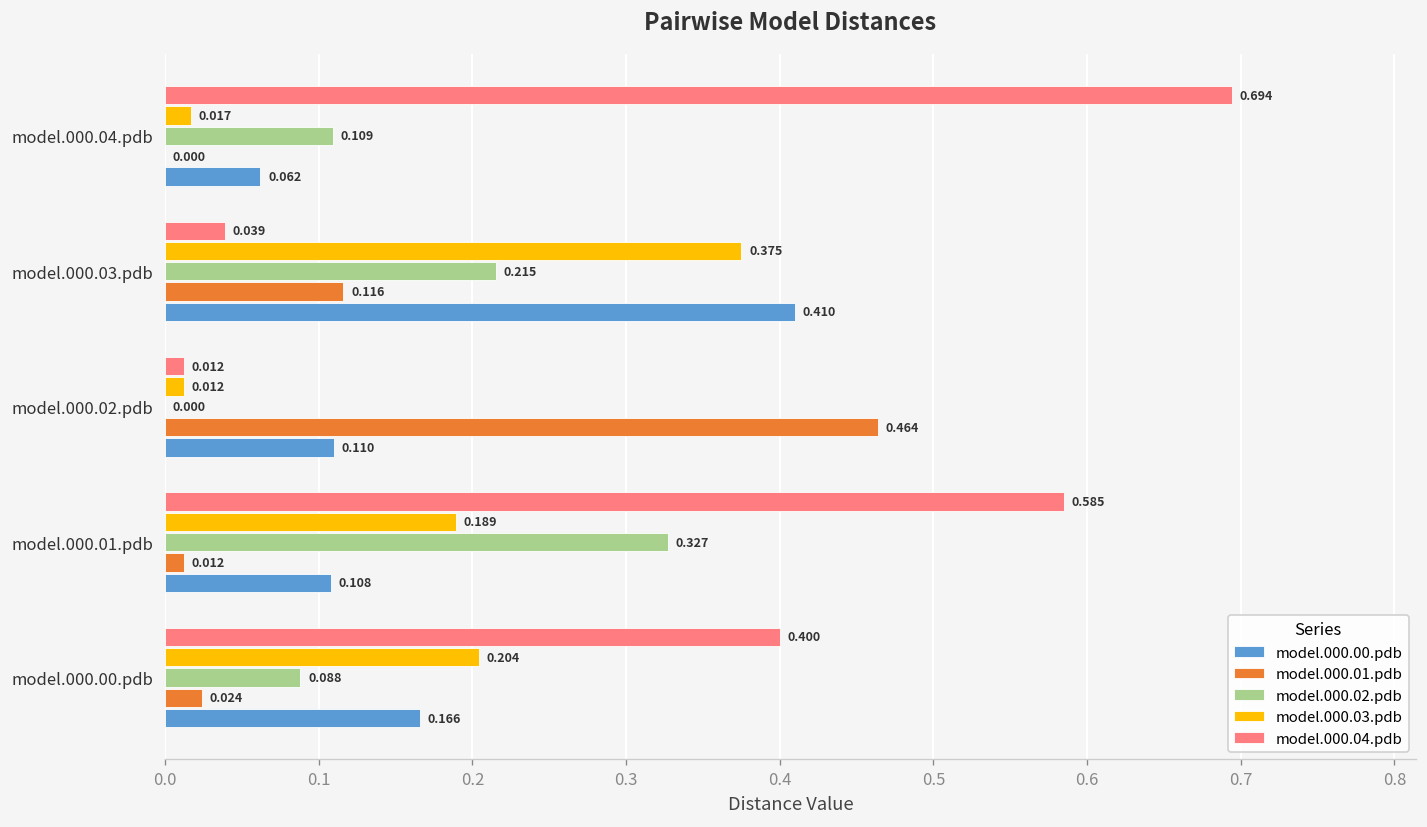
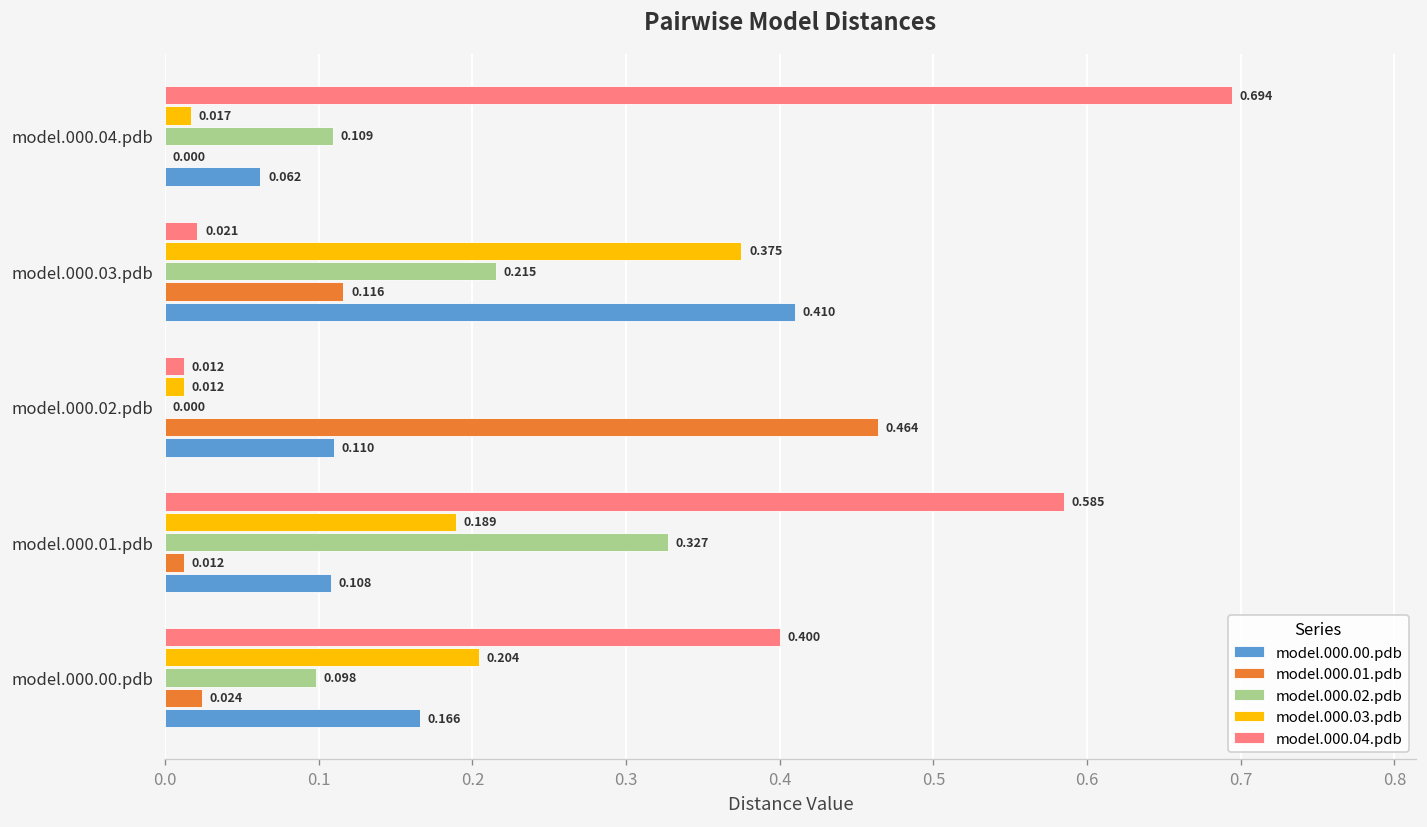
model.000.04.pdb, model.000.03.pdb: 0.039 -> 0.021
model.000.02.pdb, model.000.00.pdb: 0.088 -> 0.098
